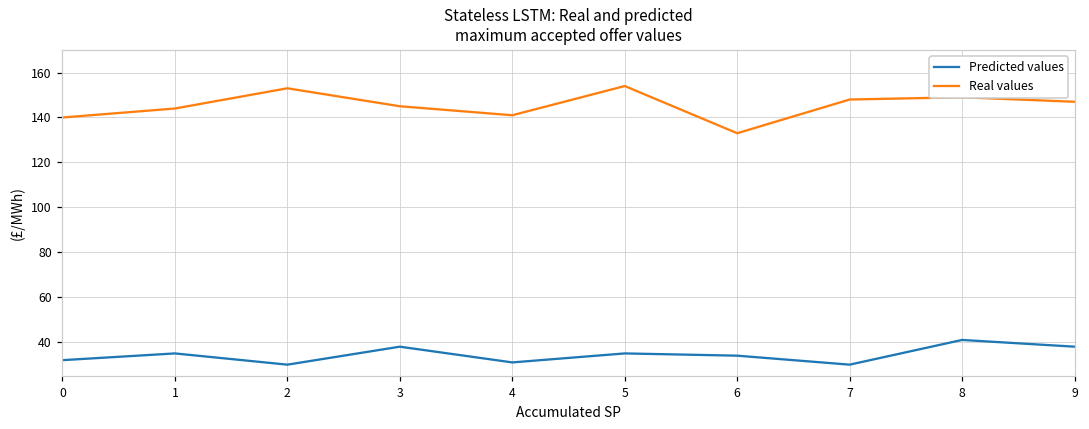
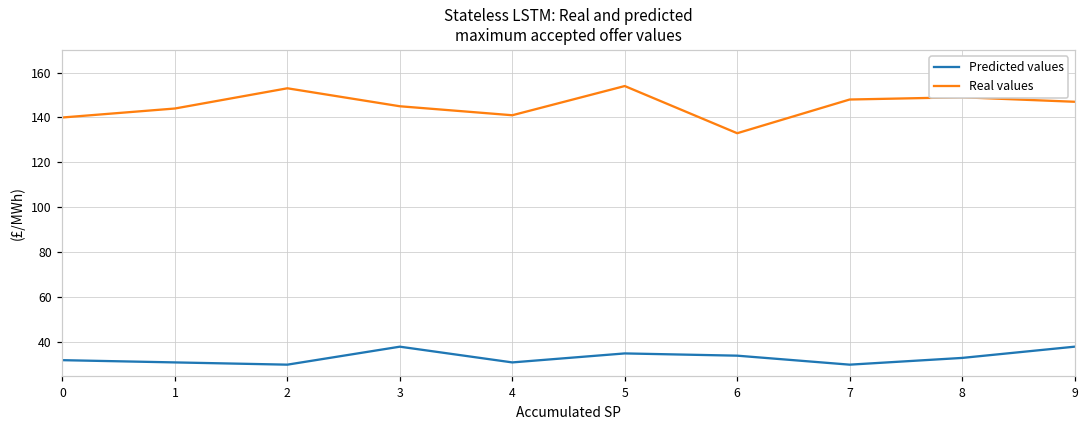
Predicted values, 1: 35 -> 31
Predicted values, 8: 41 -> 33
